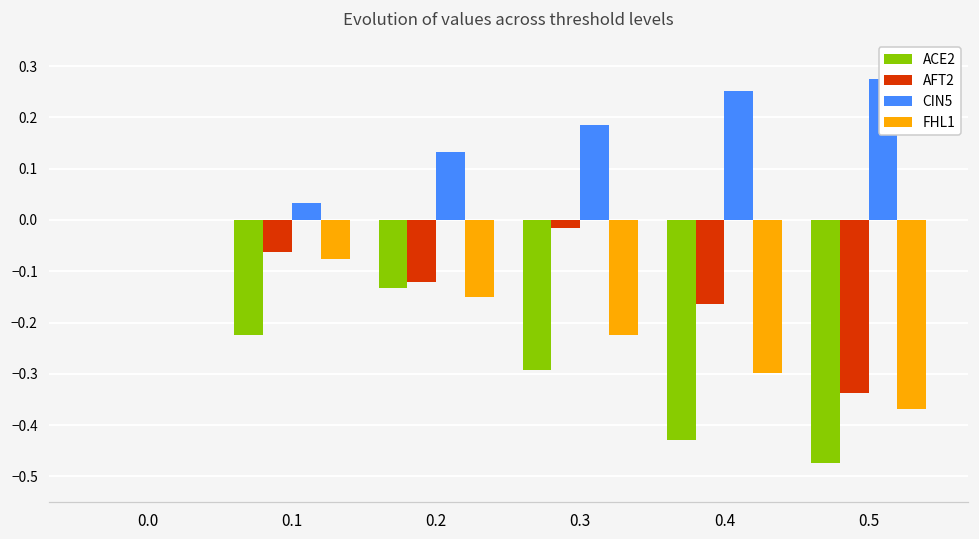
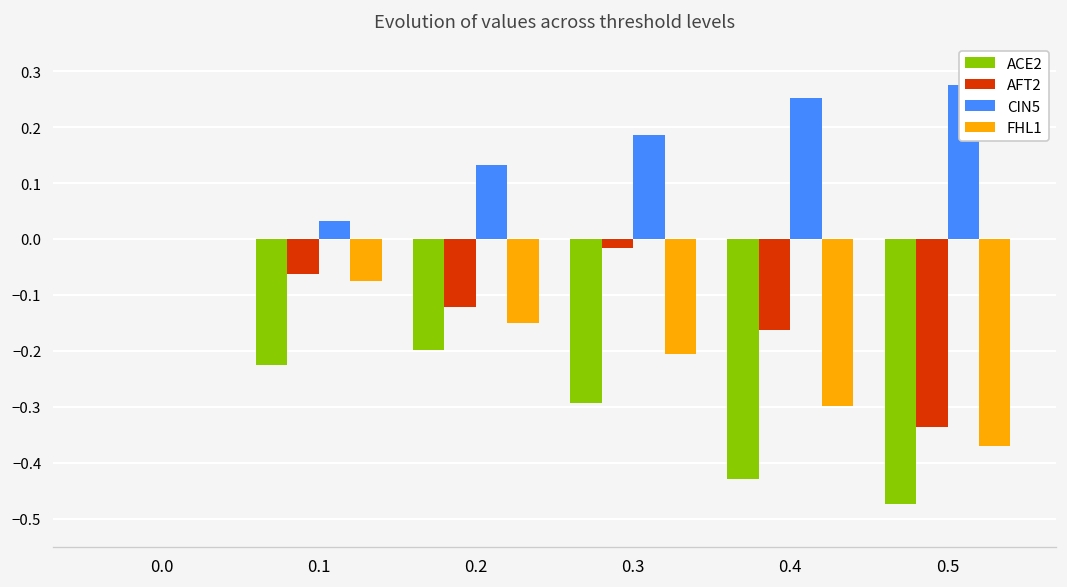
ACE2, 0.2: -0.13 -> -0.20
FHL1, 0.3: -0.22 -> -0.21
